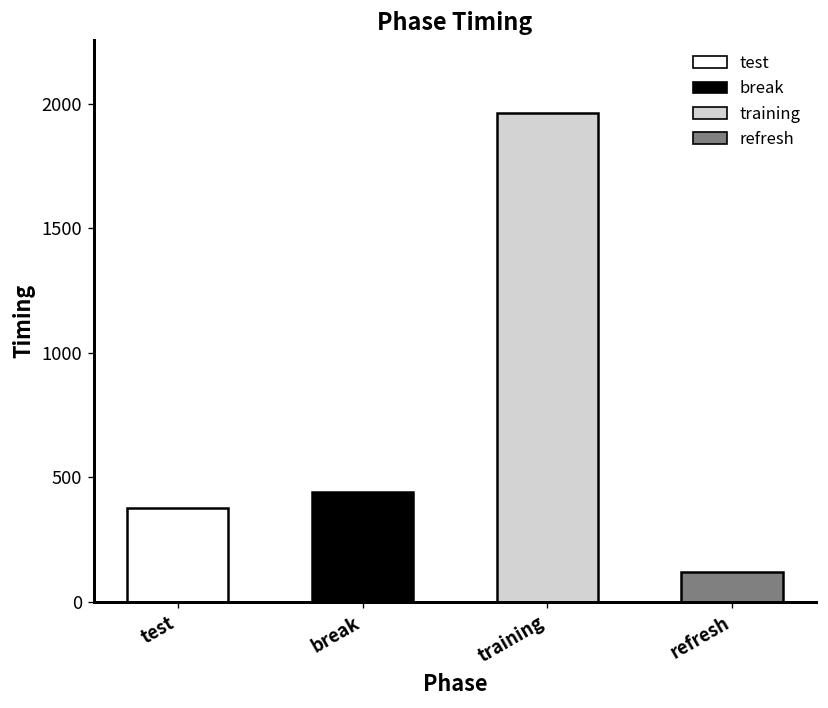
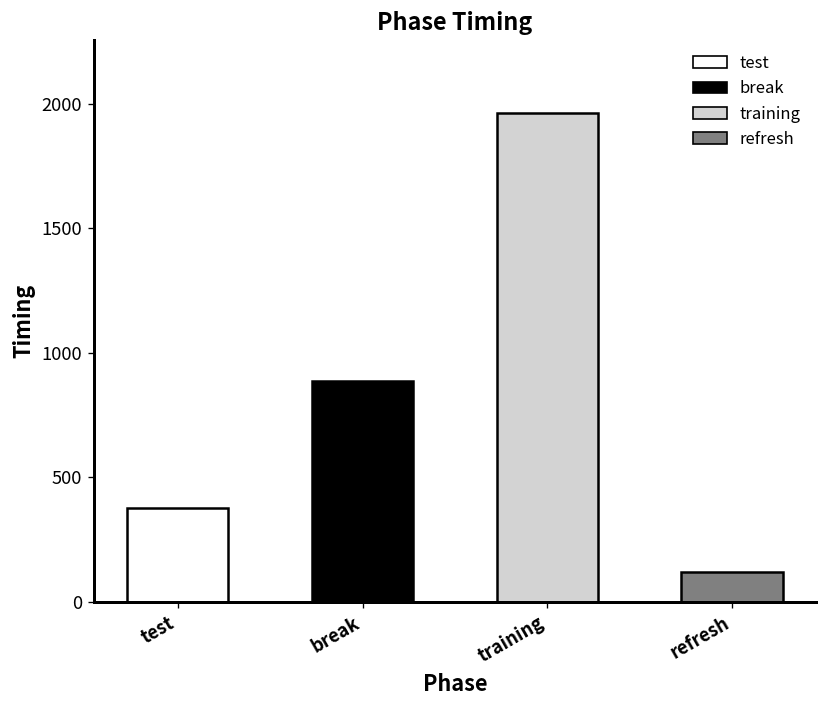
break: 440 -> 890
